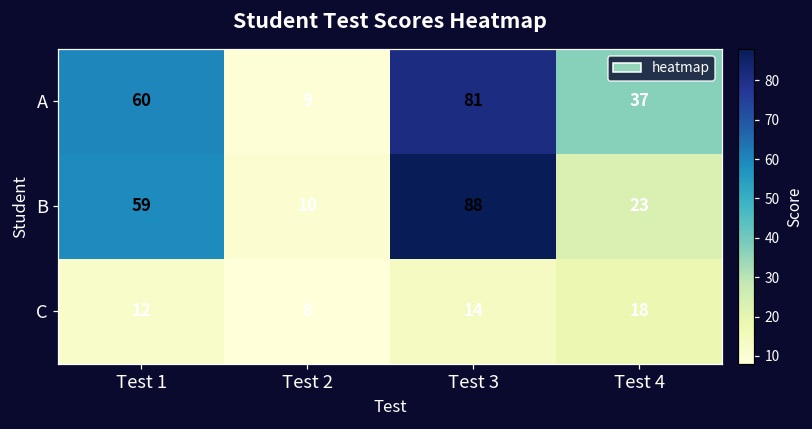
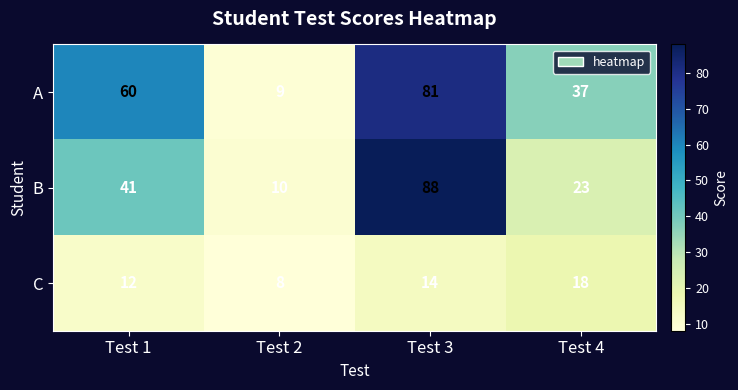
B, Test 1: 59 -> 41
